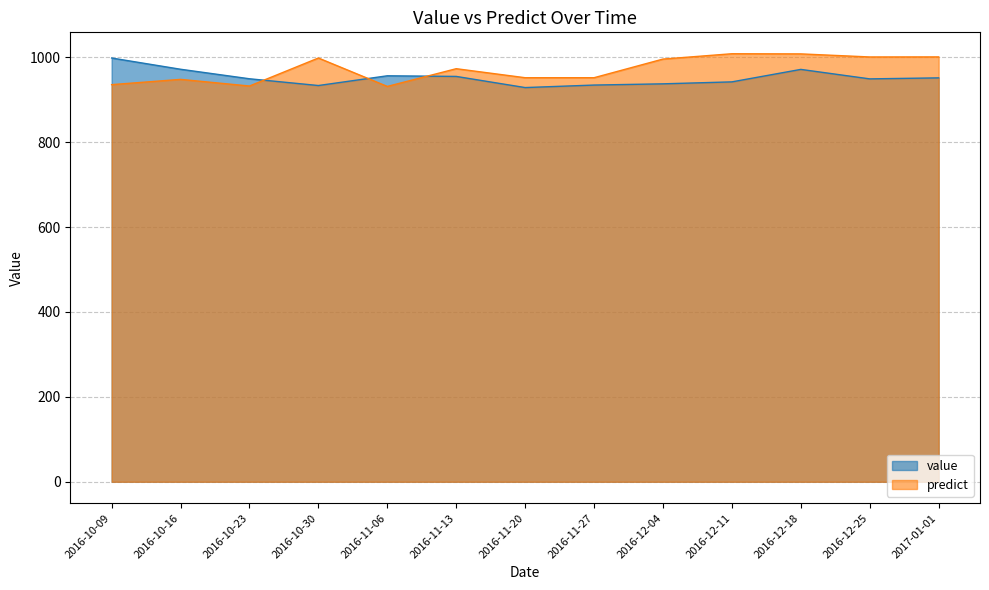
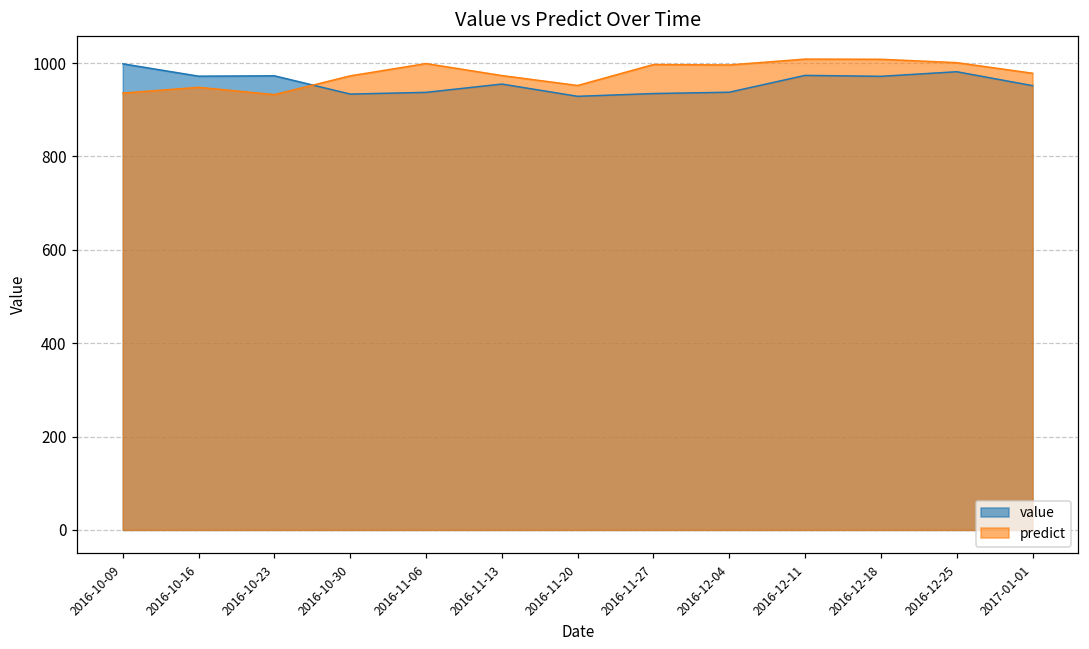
value, 2016-10-23: 950 -> 970
predict, 2016-10-30: 1000 -> 970
value, 2016-11-06: 960 -> 940
predict, 2016-11-06: 930 -> 1000
predict, 2016-11-27: 950 -> 1000
value, 2016-12-11: 940 -> 970
value, 2016-12-25: 950 -> 980
predict, 2017-01-01: 1000 -> 980
